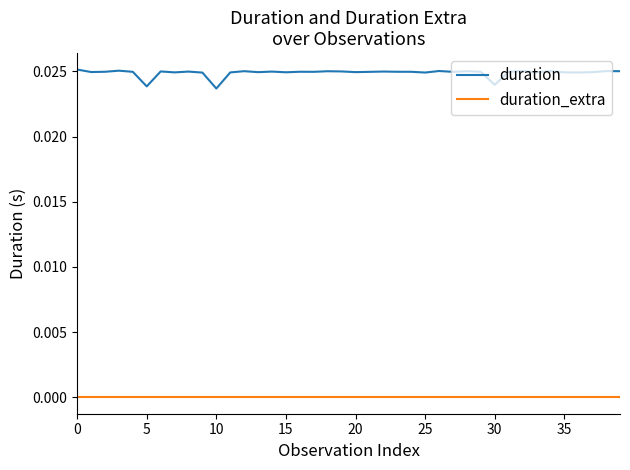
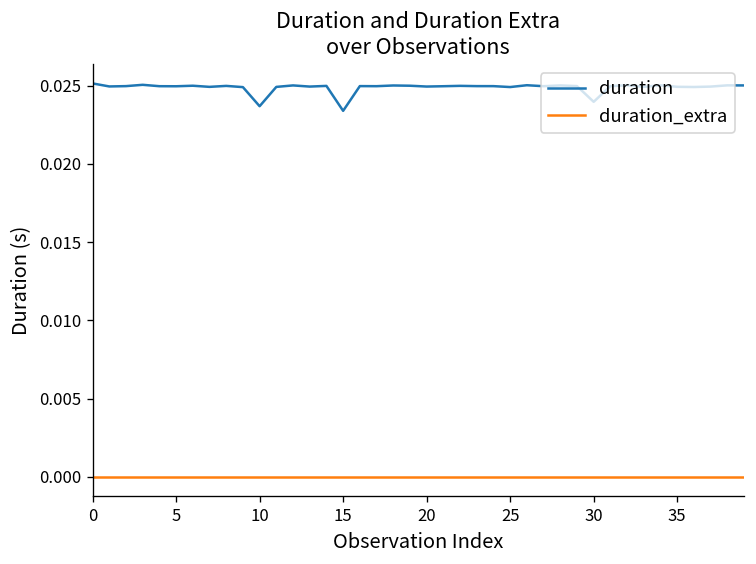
duration, 5: 0.0239 -> 0.0250
duration, 15: 0.0249 -> 0.0234
